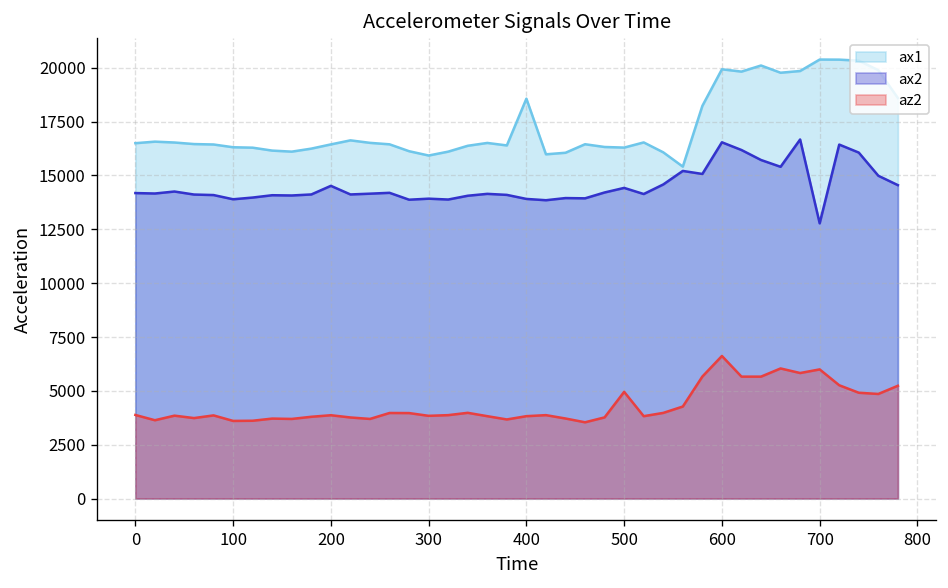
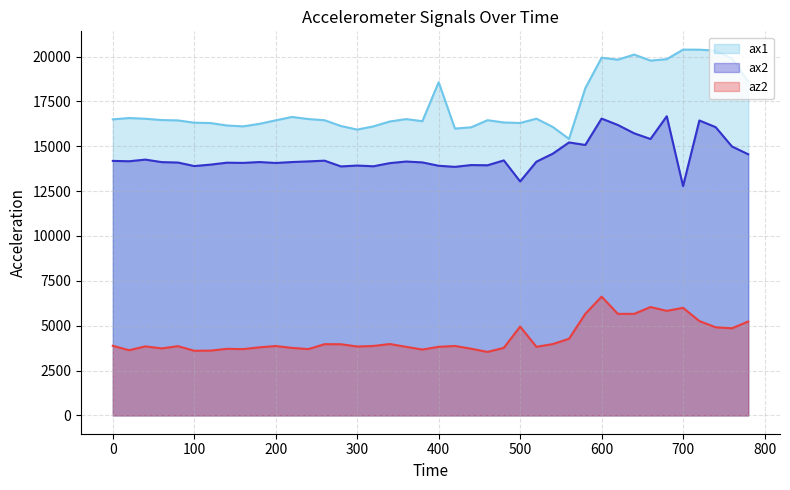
ax2, 200: 14500 -> 14100
ax2, 500: 14400 -> 13000
